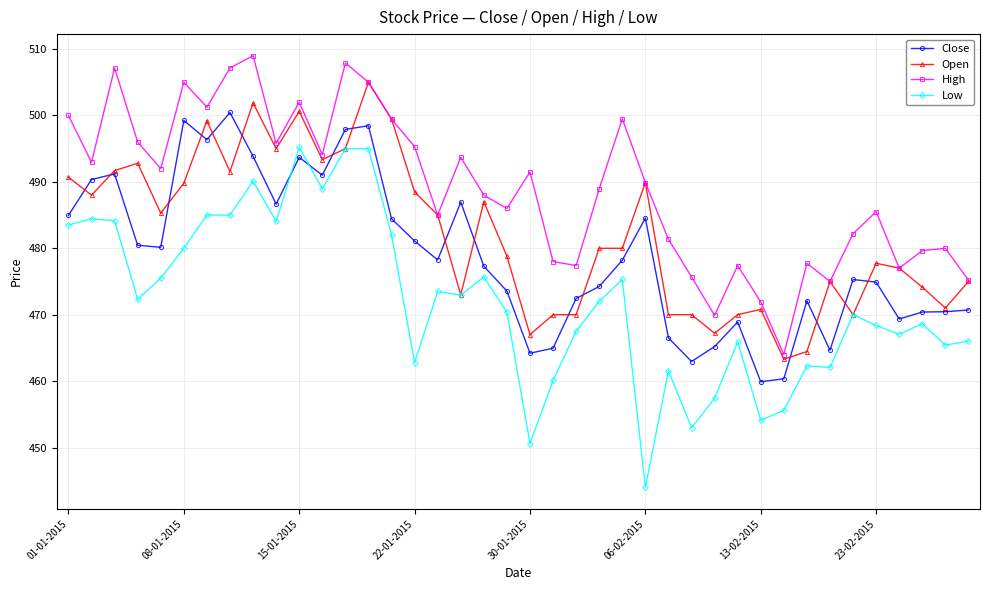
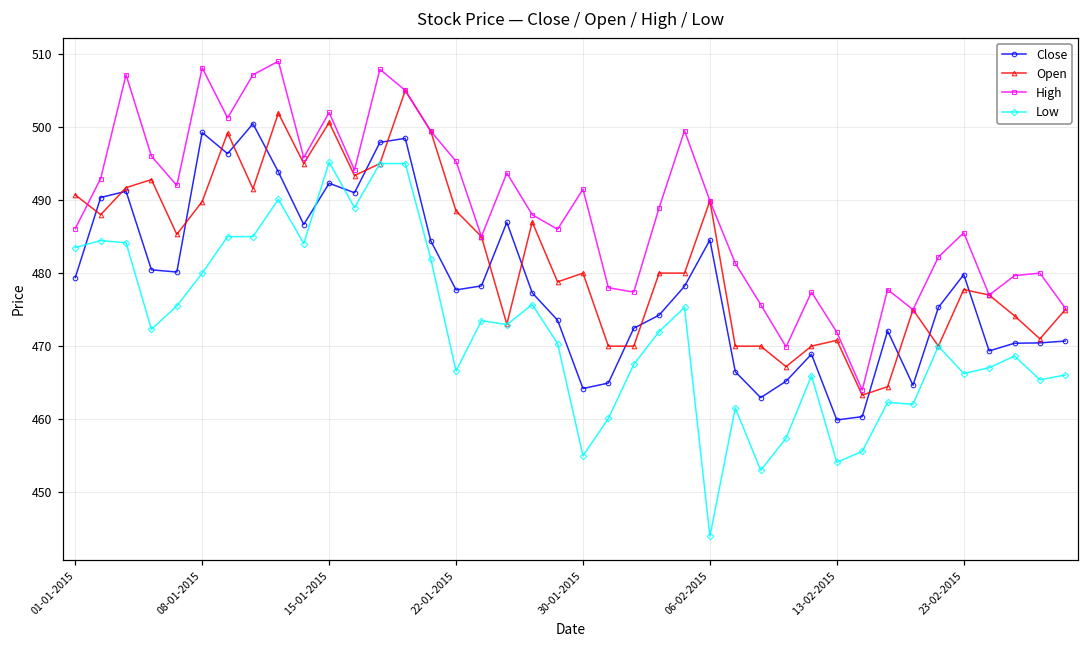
Close, 01-01-2015: 485 -> 479
High, 01-01-2015: 500 -> 486
High, 08-01-2015: 505 -> 508
Close, 15-01-2015: 494 -> 492
Close, 22-01-2015: 481 -> 478
Low, 22-01-2015: 463 -> 467
Open, 30-01-2015: 467 -> 480
Low, 30-01-2015: 451 -> 455
Close, 23-02-2015: 475 -> 480
Low, 23-02-2015: 468 -> 466
